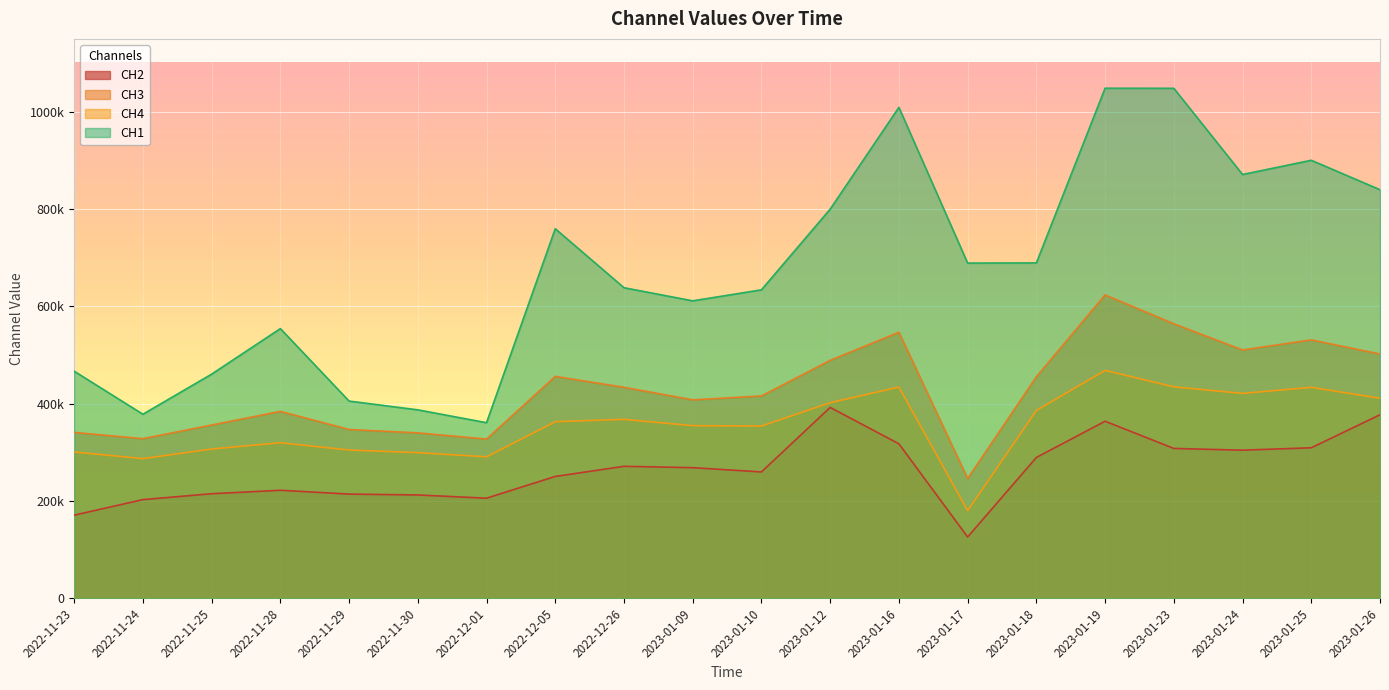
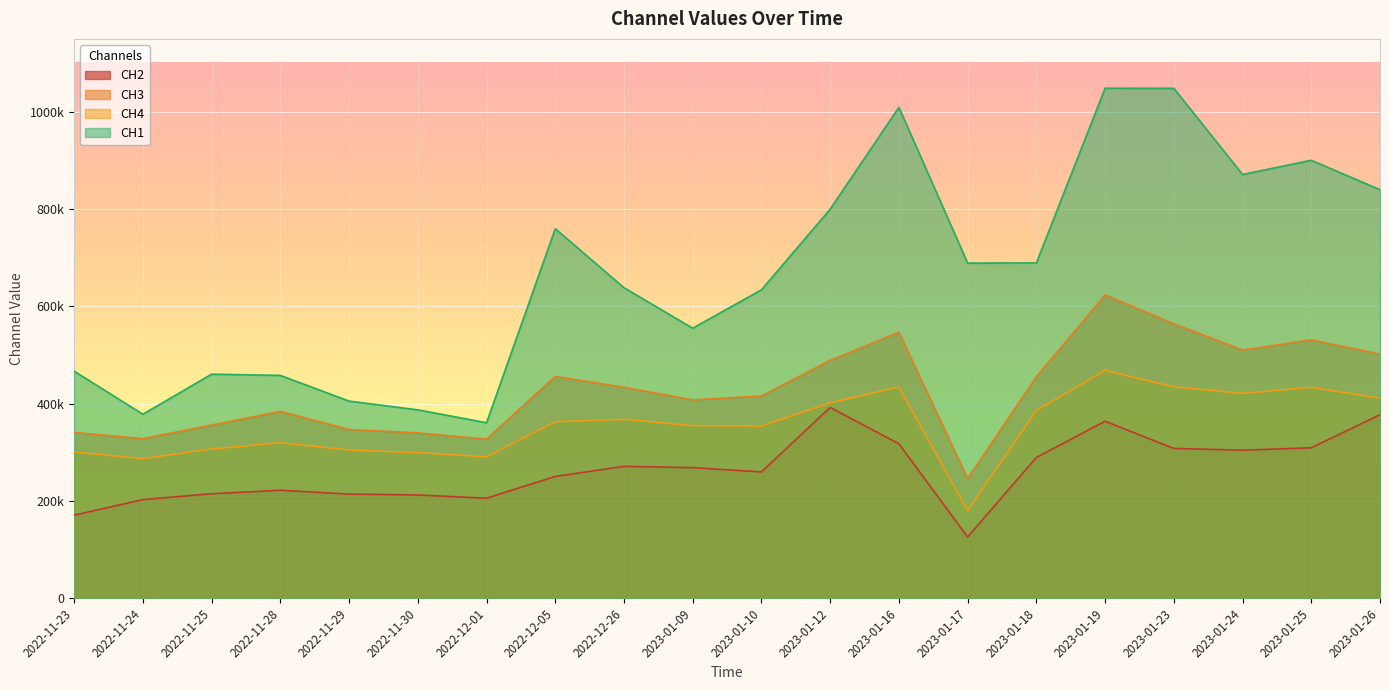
CH1, 2022-11-28: 550000 -> 460000
CH1, 2023-01-09: 610000 -> 560000
